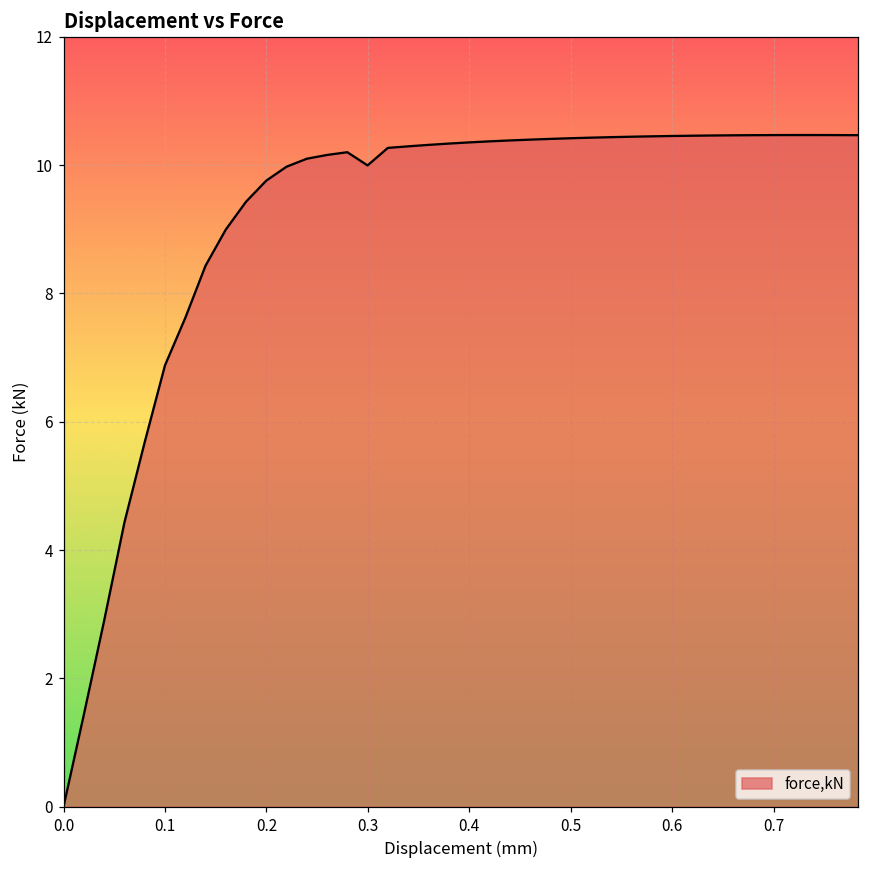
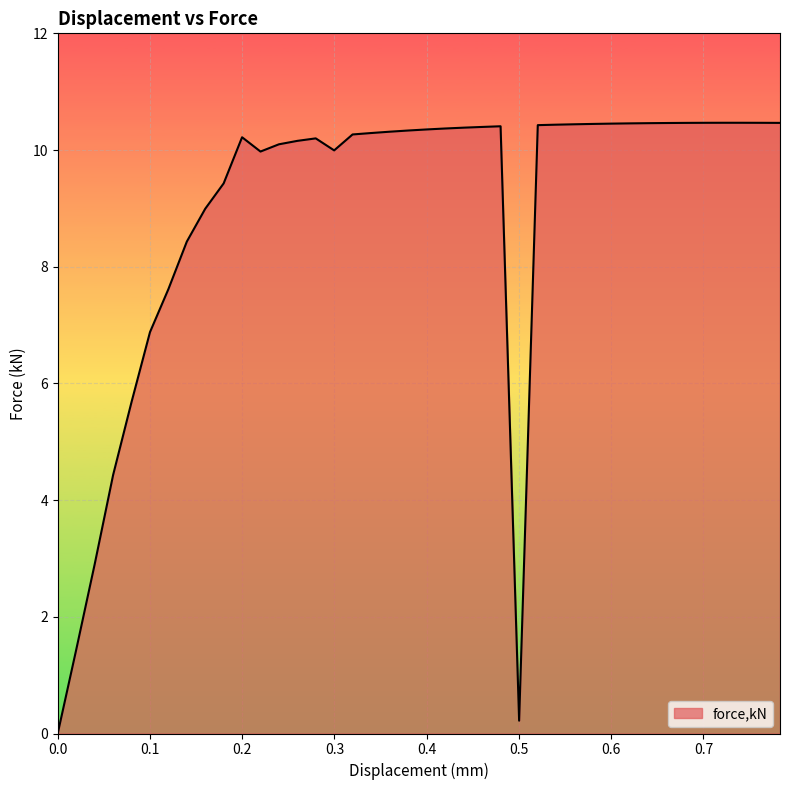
0.2: 9.8 -> 10.2
0.5: 10.4 -> 0.2
